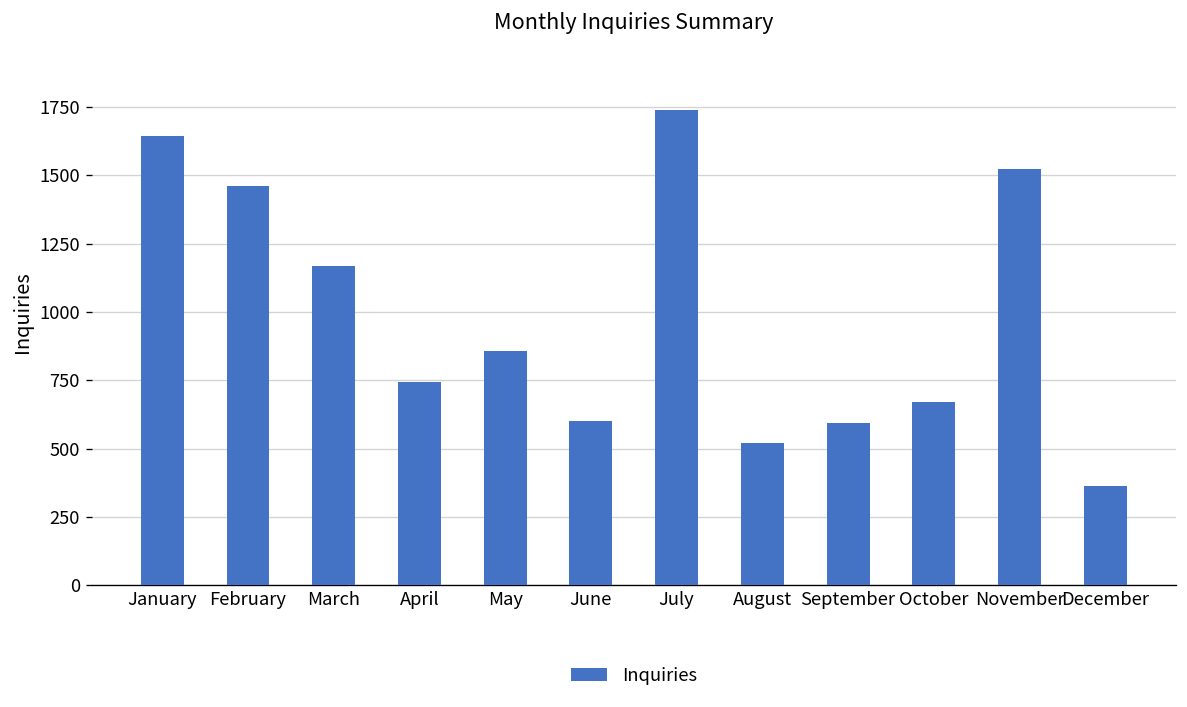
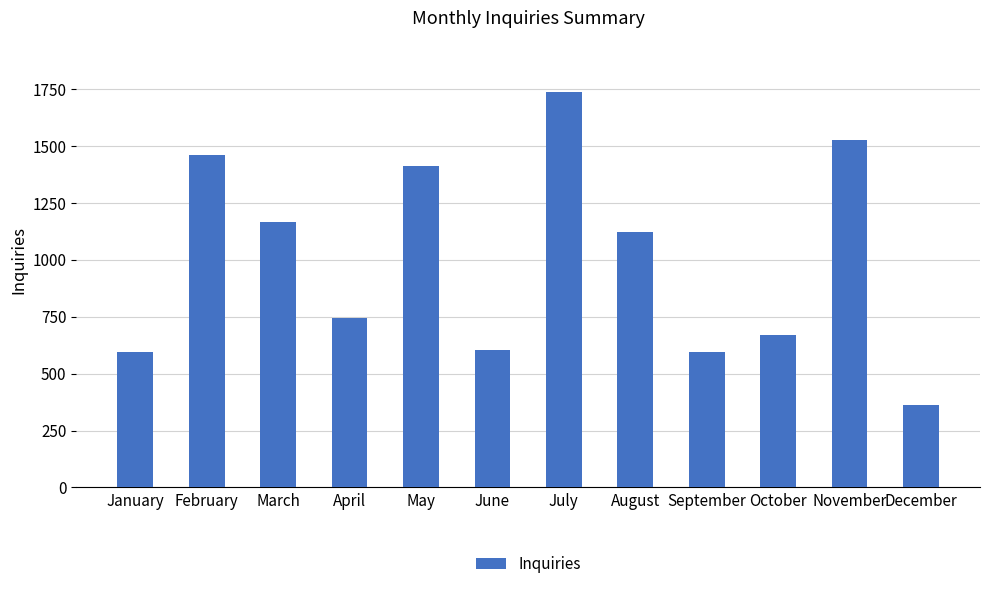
January: 1640 -> 600
May: 860 -> 1410
August: 520 -> 1120
